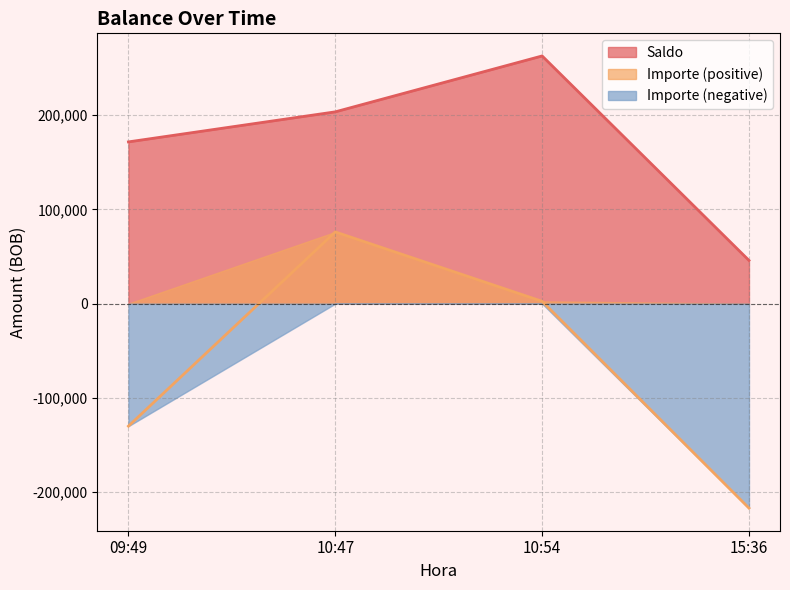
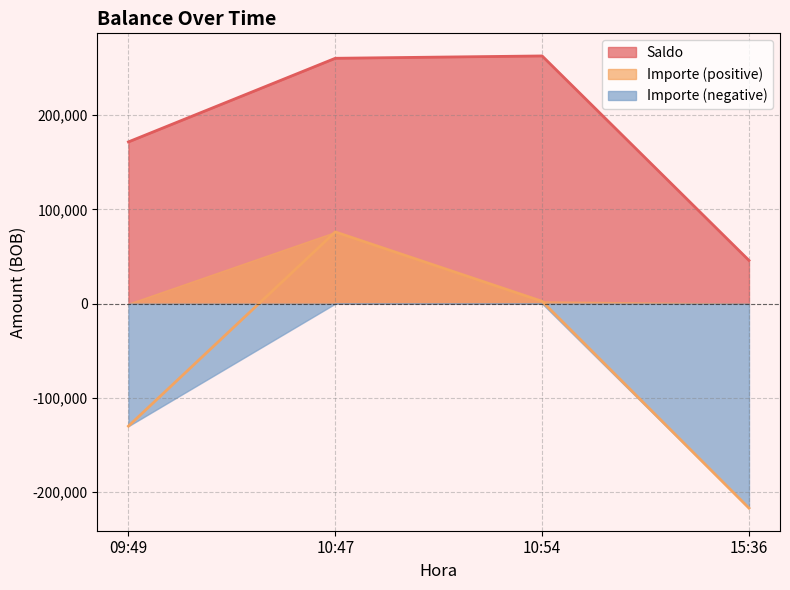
Saldo, 10:47: 200,000 -> 260,000
